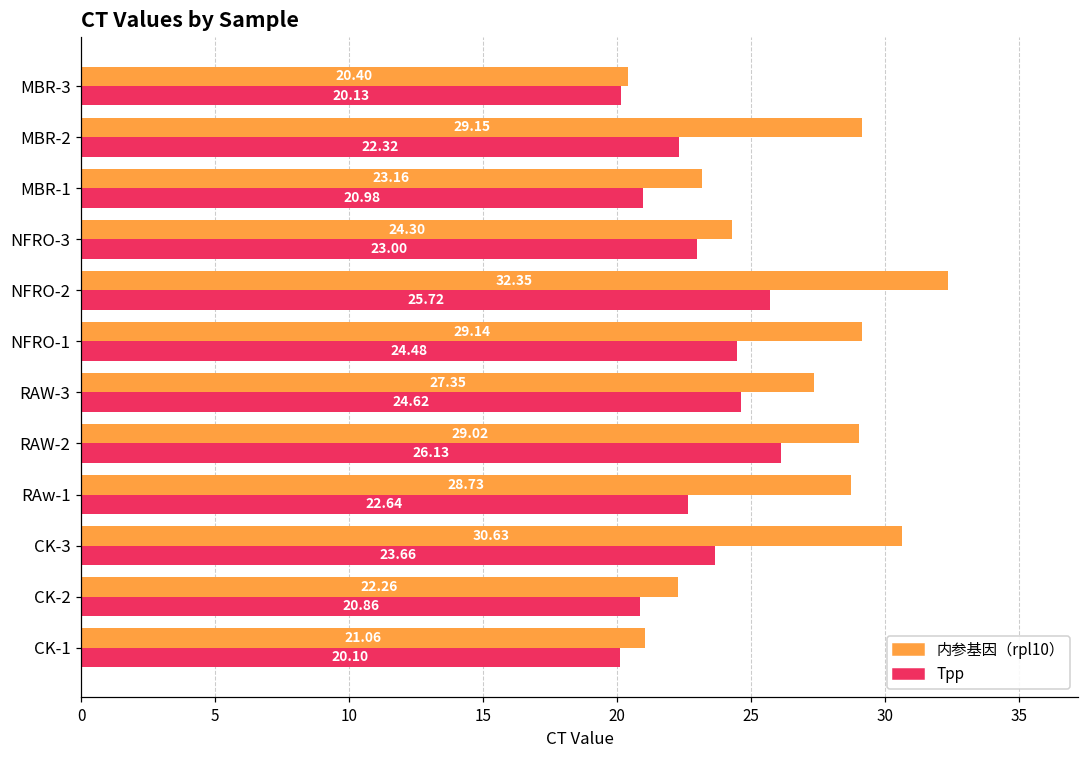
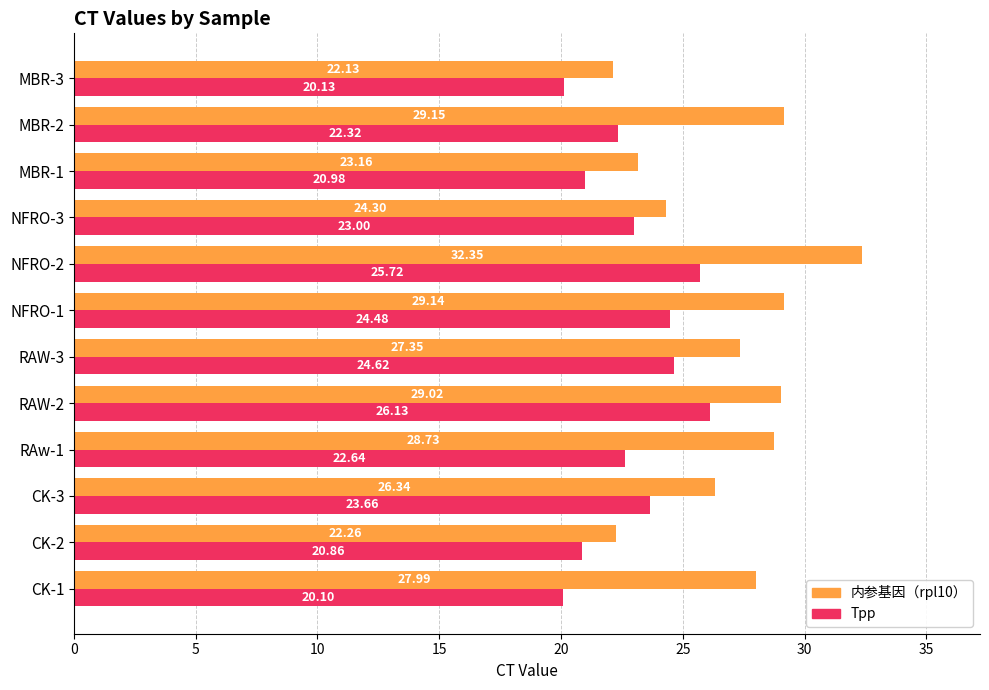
内参基因（rpl10）, MBR-3: 20.40 -> 22.13
内参基因（rpl10）, CK-3: 30.63 -> 26.34
内参基因（rpl10）, CK-1: 21.06 -> 27.99
